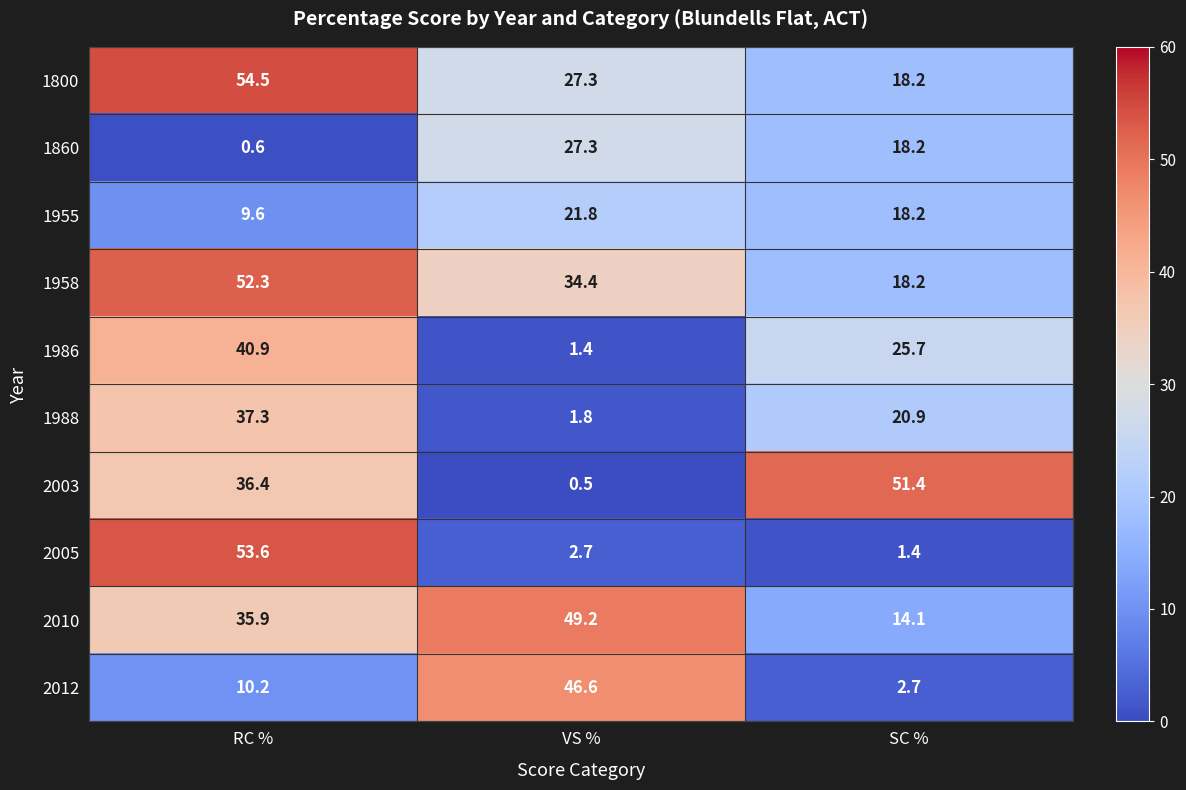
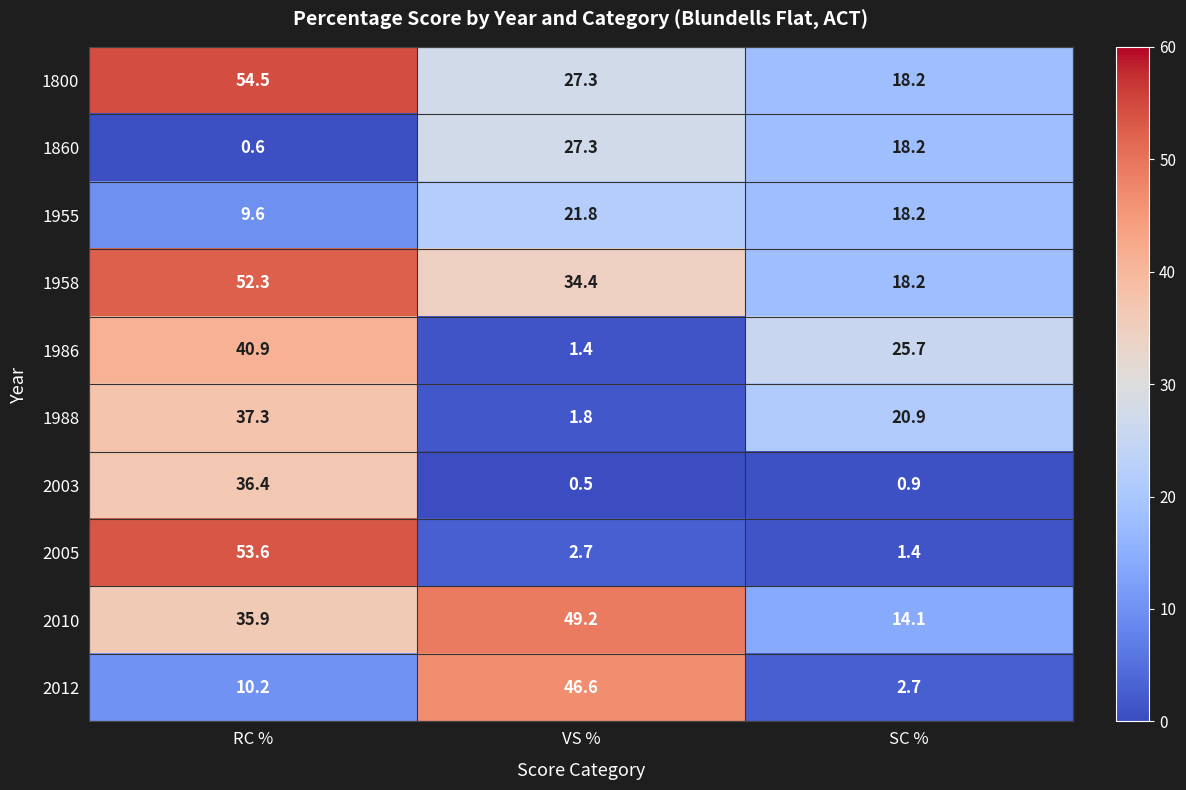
2003, SC %: 51.4 -> 0.9
